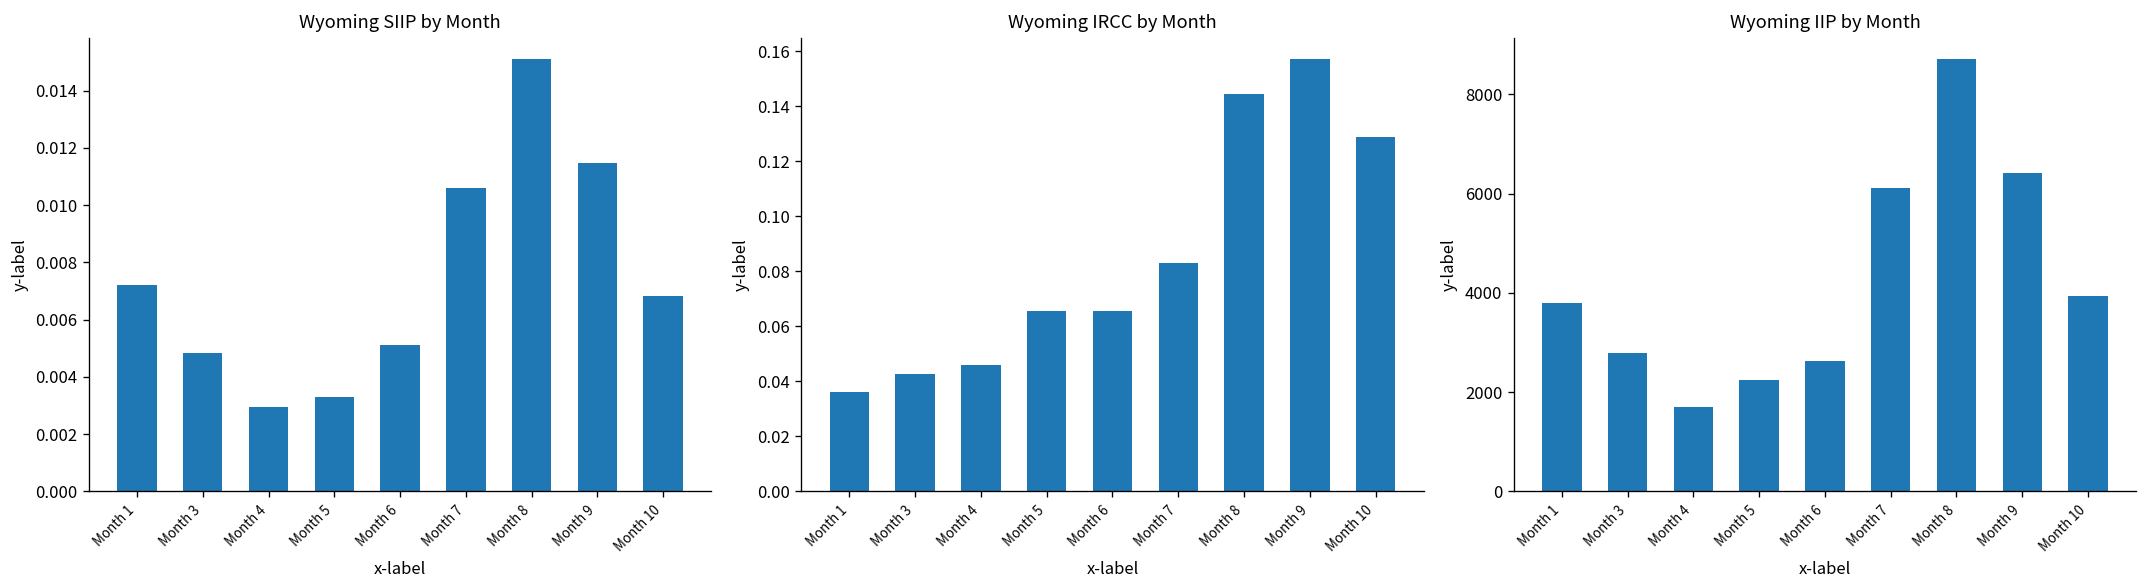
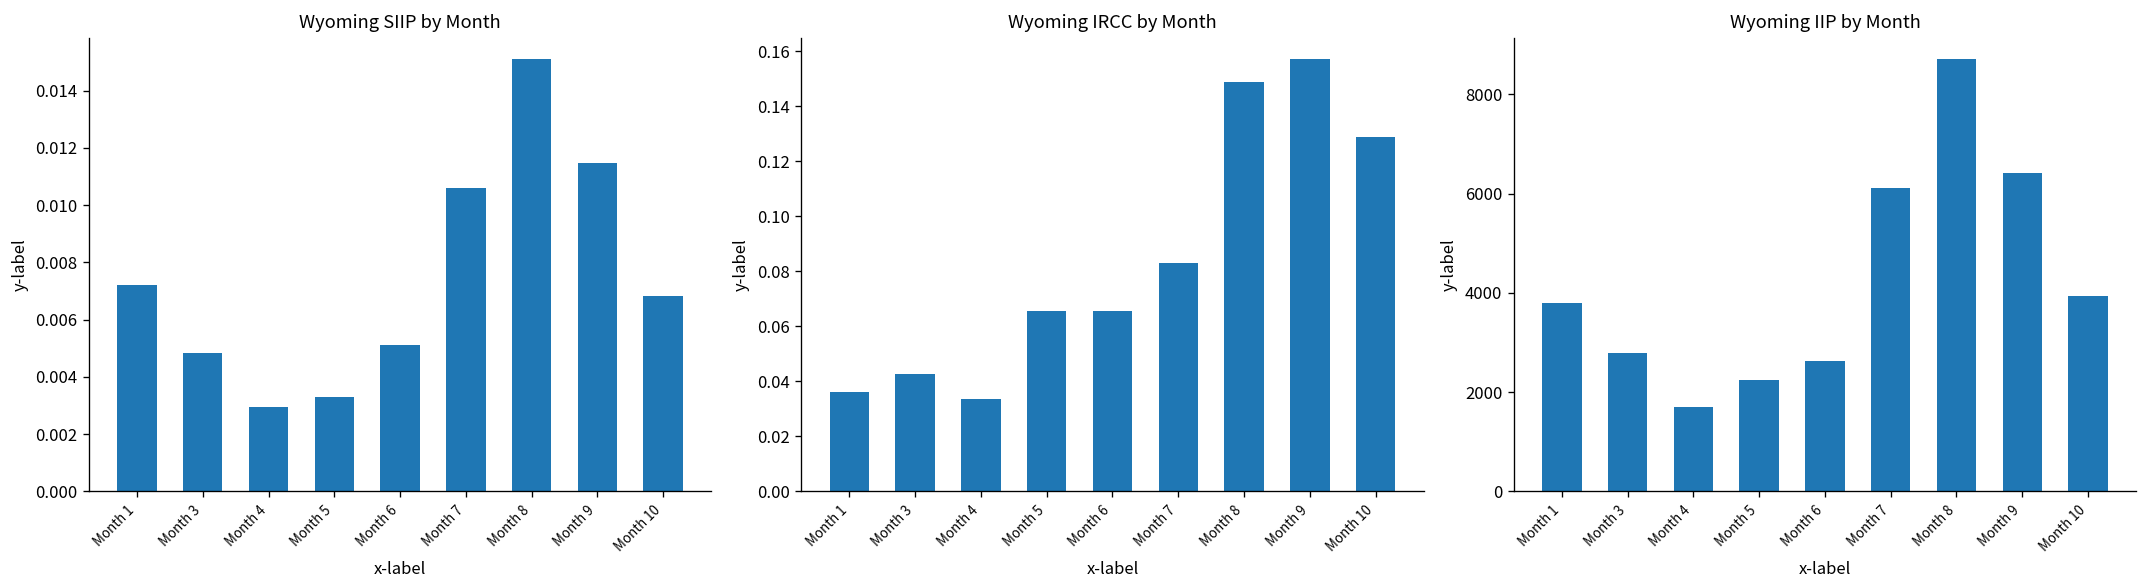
Wyoming IRCC by Month, Month 4: 0.046 -> 0.034
Wyoming IRCC by Month, Month 8: 0.144 -> 0.149
